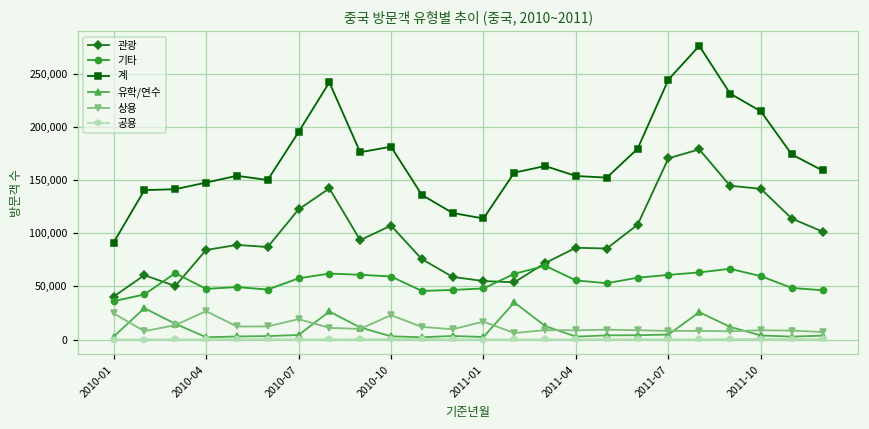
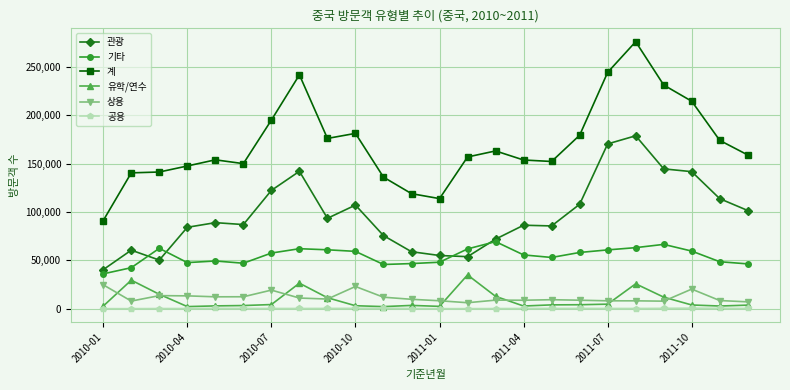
상용, 2010-04: 30,000 -> 10,000
상용, 2011-01: 20,000 -> 10,000
상용, 2011-10: 10,000 -> 20,000
